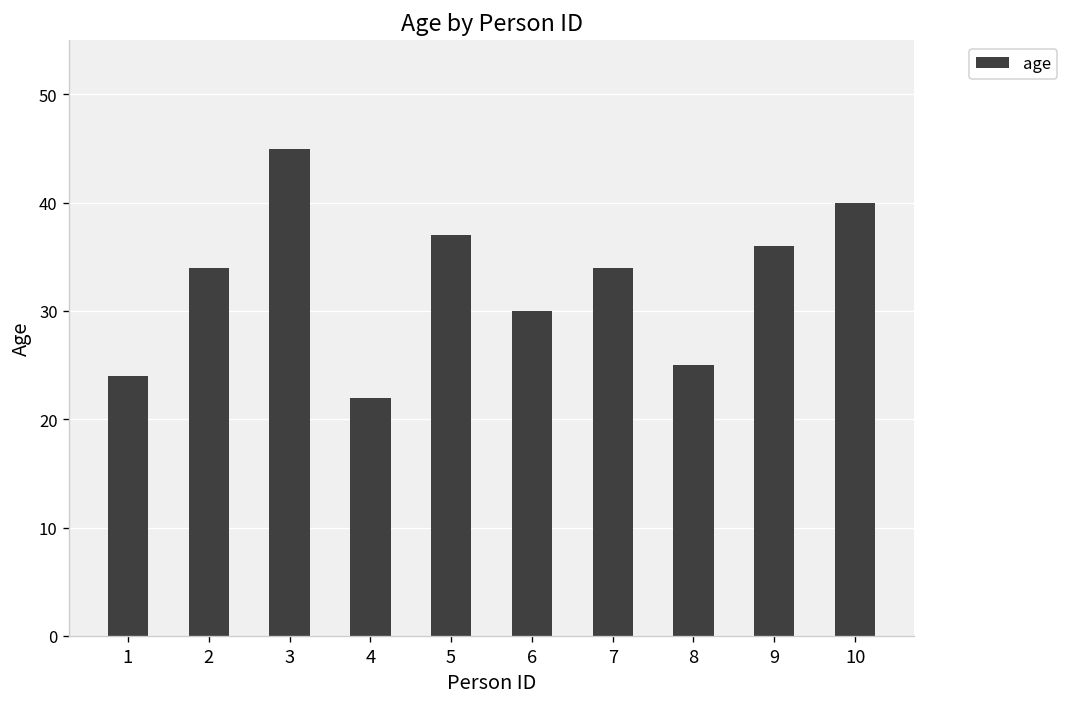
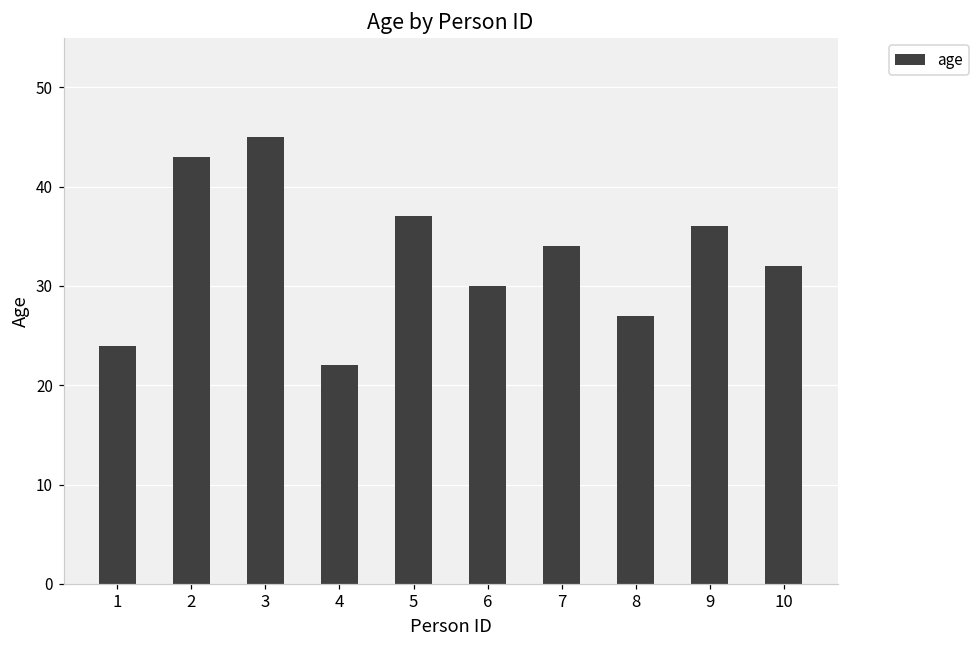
2: 34 -> 43
8: 25 -> 27
10: 40 -> 32
